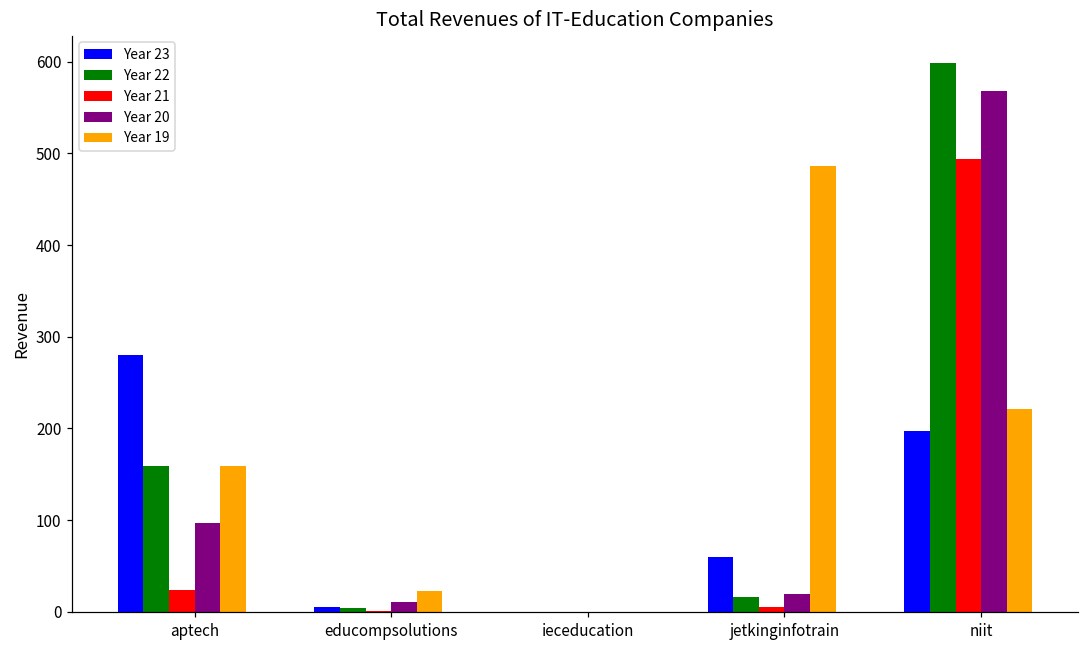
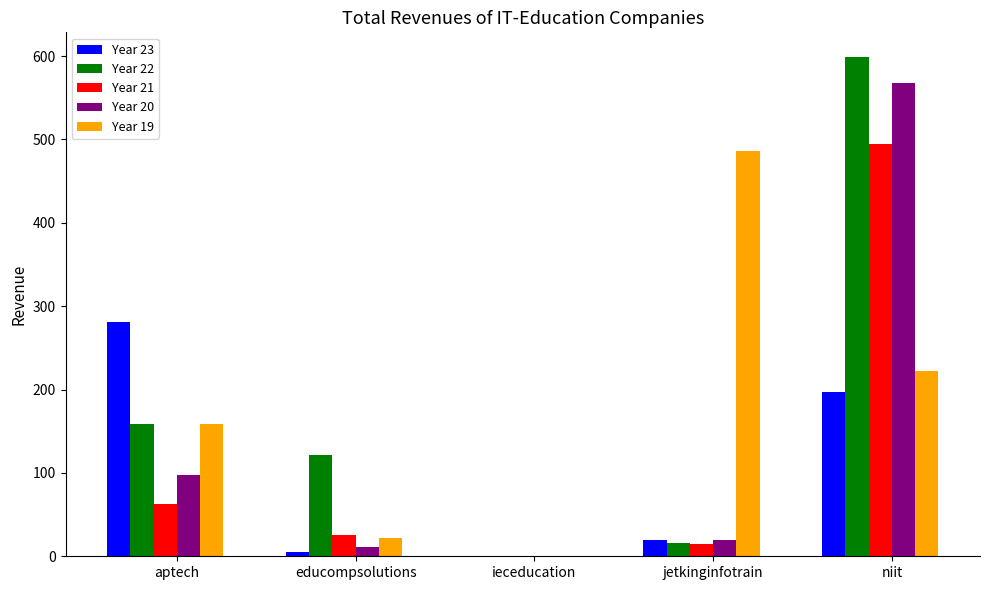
Year 21, aptech: 20 -> 60
Year 22, educompsolutions: 0 -> 120
Year 21, educompsolutions: 0 -> 30
Year 23, jetkinginfotrain: 60 -> 20
Year 21, jetkinginfotrain: 5 -> 15
